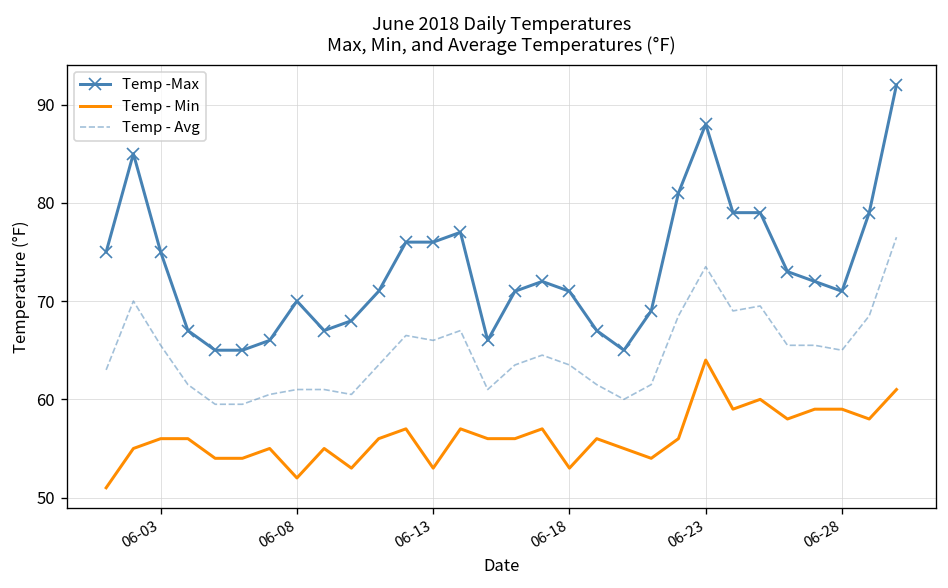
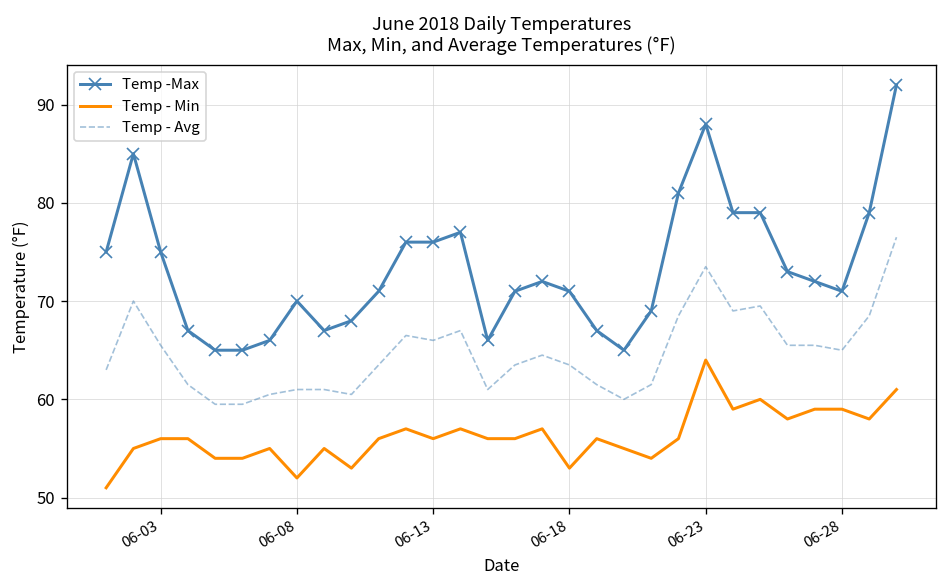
Temp - Min, 06-13: 53 -> 56
